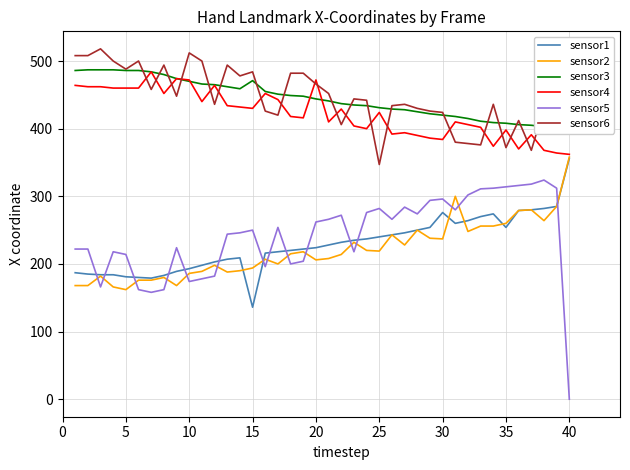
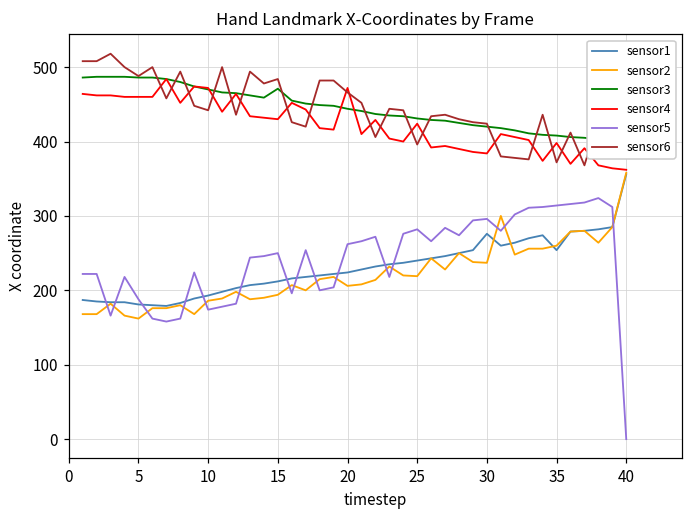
sensor5, 5: 210 -> 190
sensor6, 10: 510 -> 440
sensor1, 15: 140 -> 210
sensor6, 25: 350 -> 400
